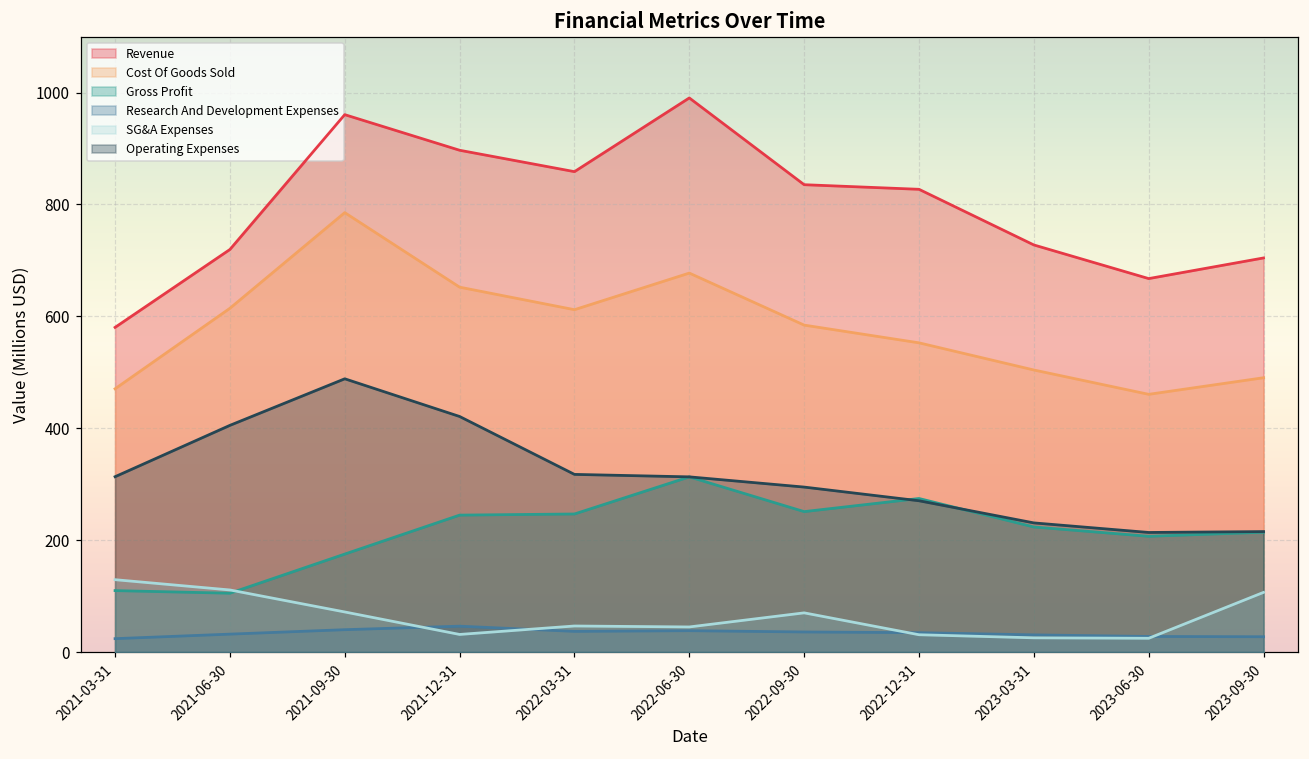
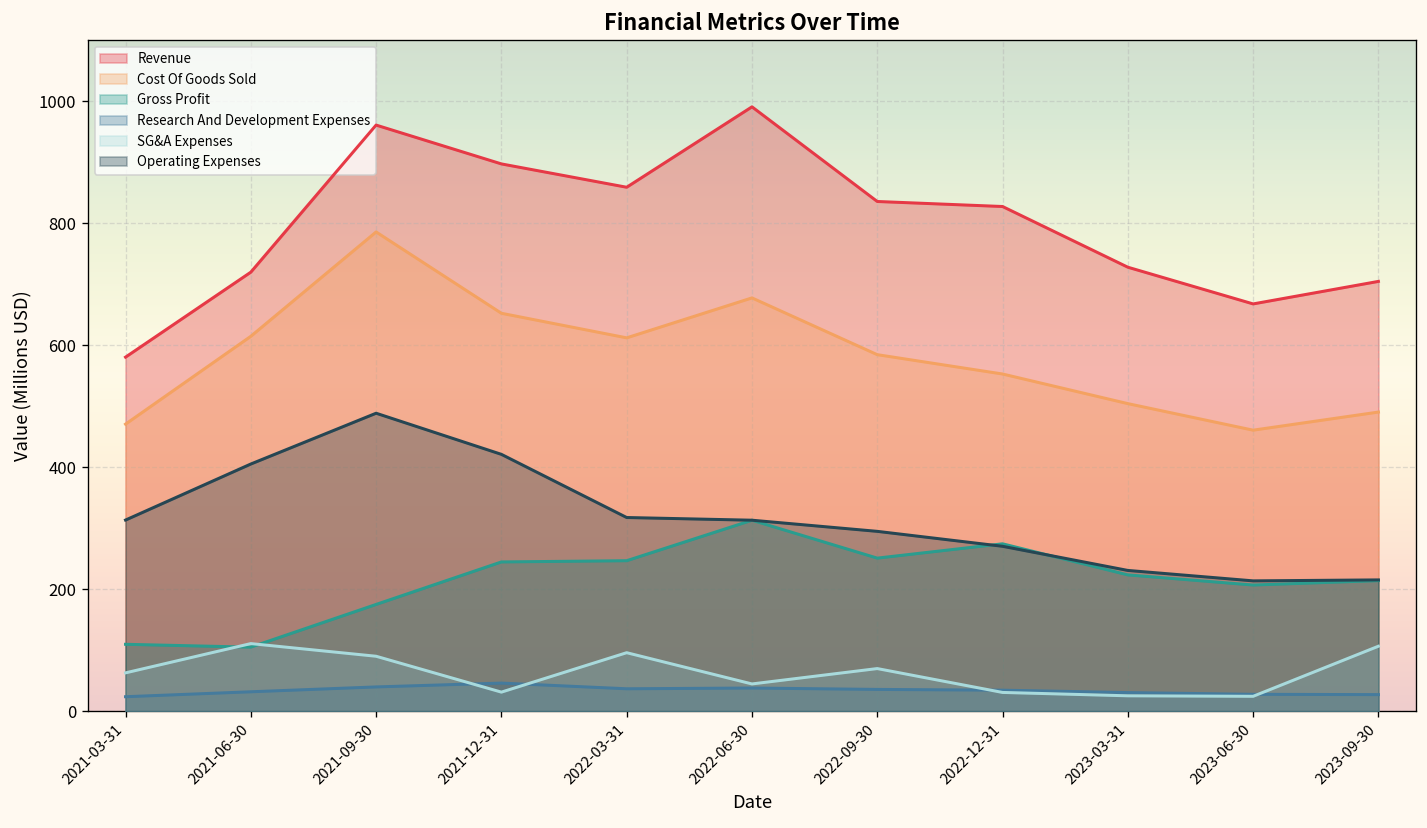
SG&A Expenses, 2021-03-31: 130 -> 60
SG&A Expenses, 2021-09-30: 70 -> 90
SG&A Expenses, 2022-03-31: 50 -> 100
